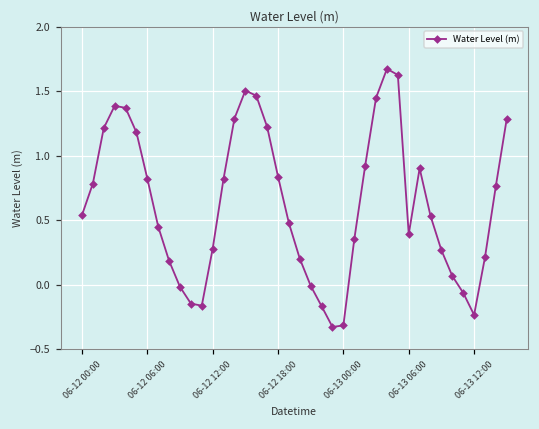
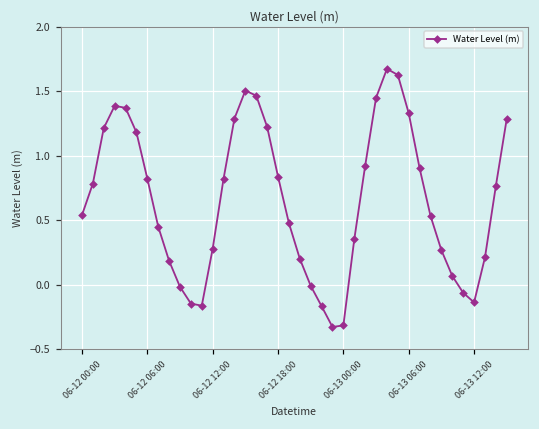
06-13 06:00: 0.39 -> 1.33
06-13 12:00: -0.24 -> -0.14
